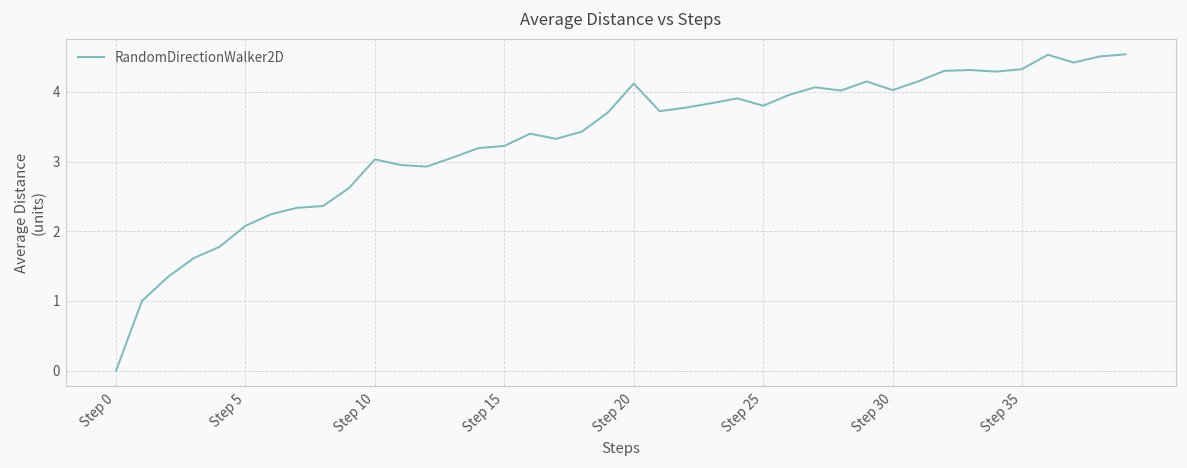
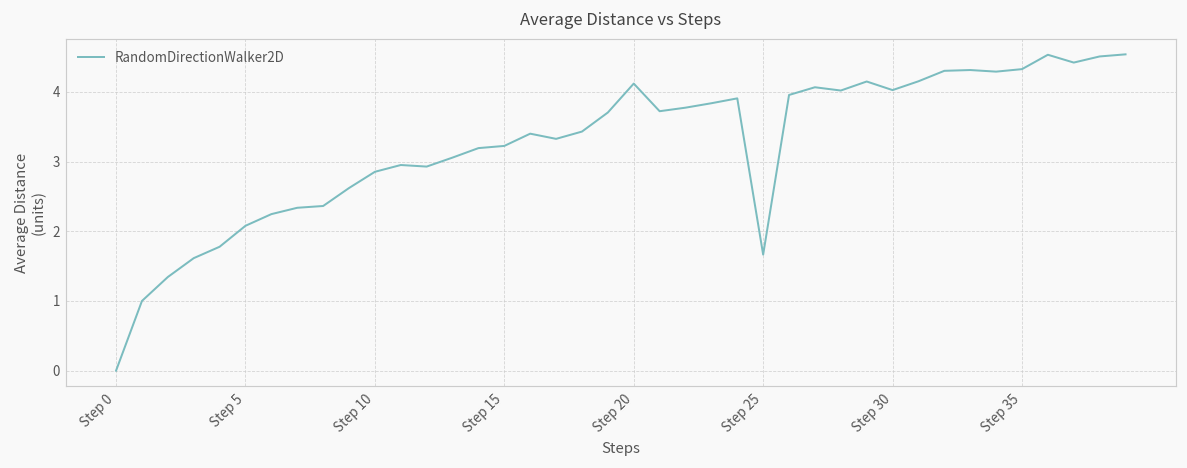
Step 10: 3.0 -> 2.9
Step 25: 3.8 -> 1.7
